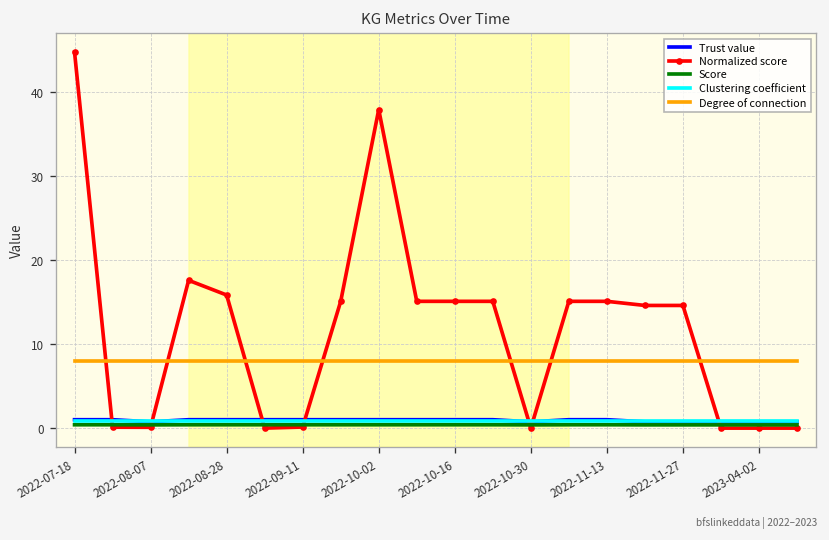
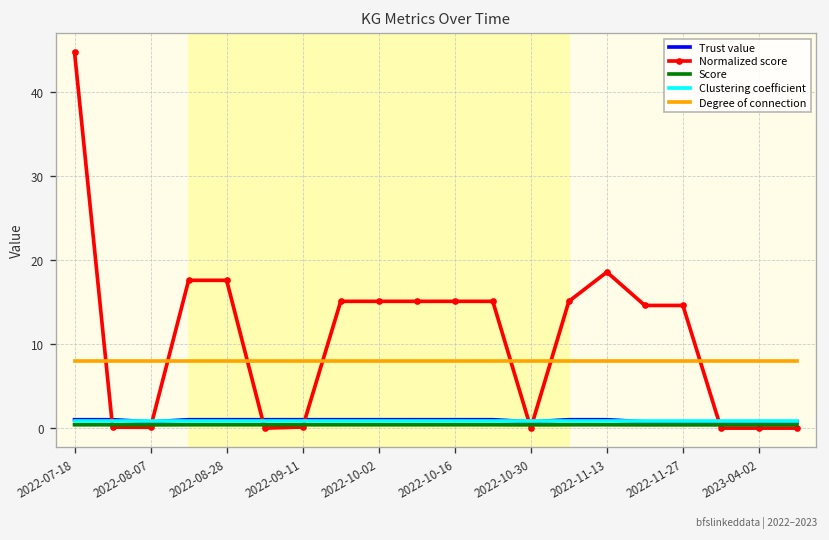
Normalized score, 2022-08-28: 16 -> 18
Normalized score, 2022-10-02: 38 -> 15
Normalized score, 2022-11-13: 15 -> 19
